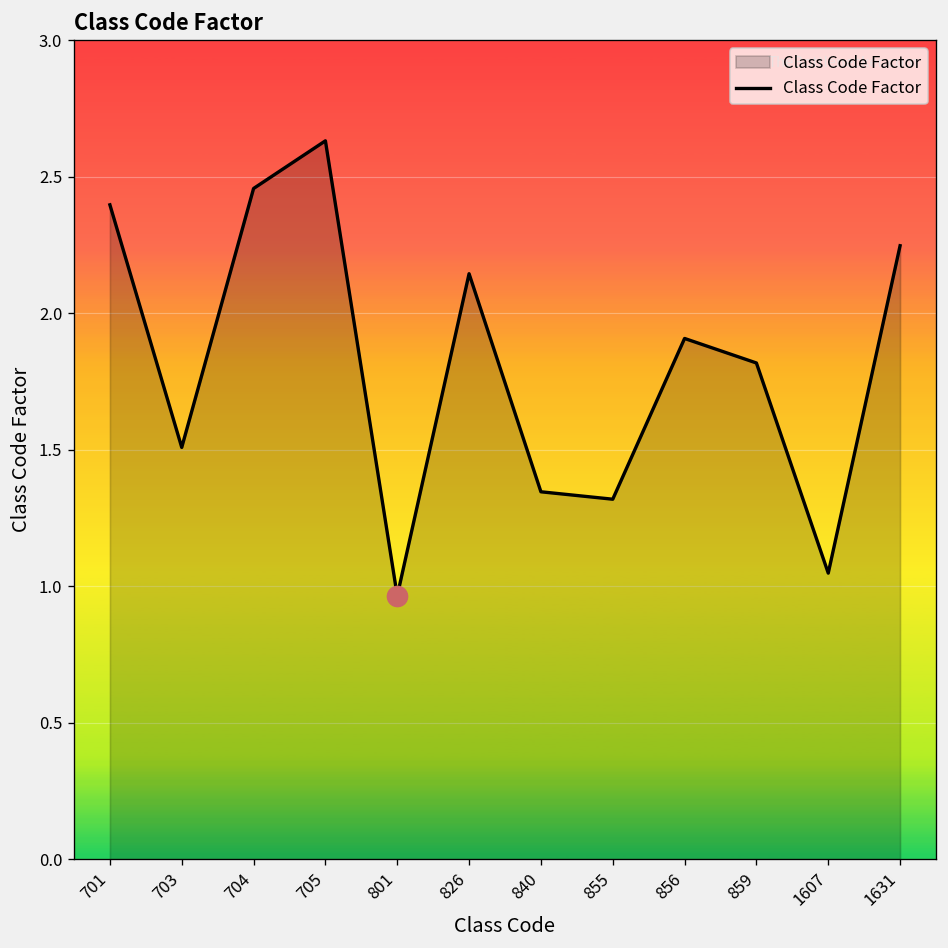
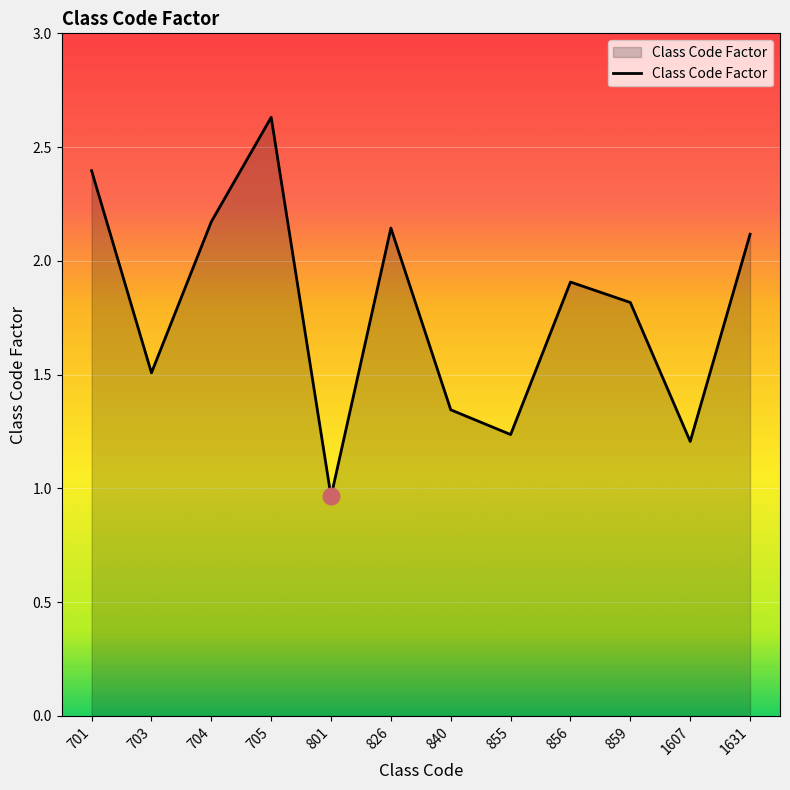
Class Code Factor, 704: 2.46 -> 2.17
Class Code Factor, 855: 1.32 -> 1.24
Class Code Factor, 1607: 1.05 -> 1.21
Class Code Factor, 1631: 2.25 -> 2.12
